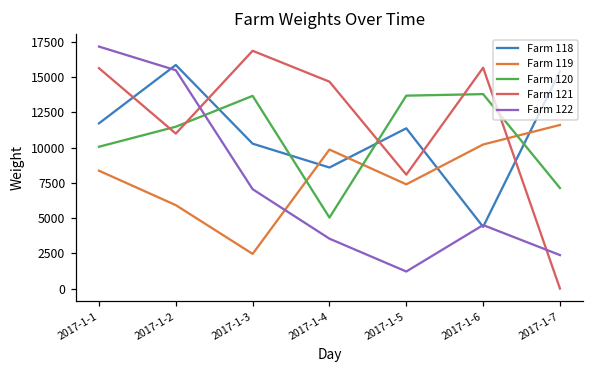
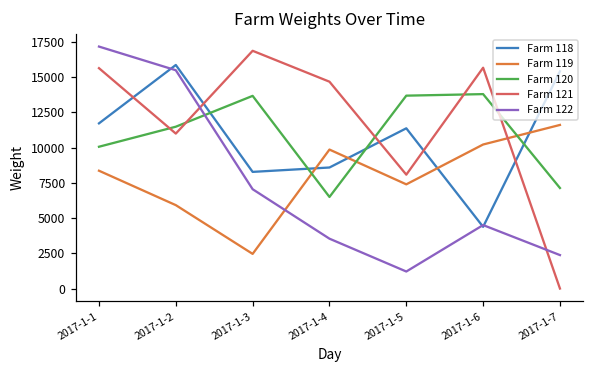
Farm 118, 2017-1-3: 10300 -> 8300
Farm 120, 2017-1-4: 5000 -> 6500
